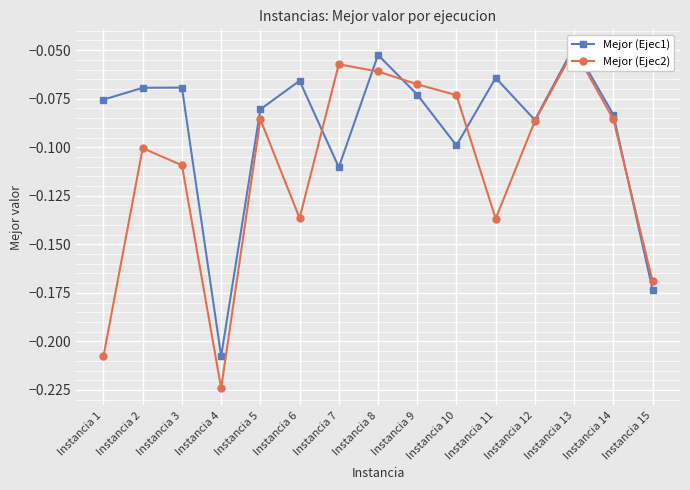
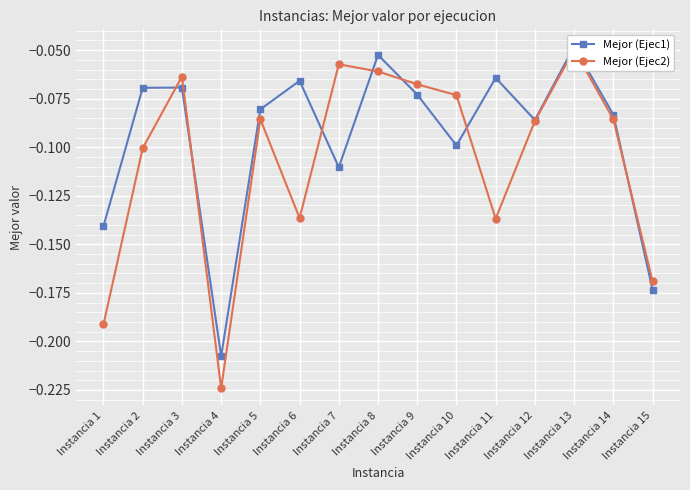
Mejor (Ejec1), Instancia 1: -0.076 -> -0.141
Mejor (Ejec2), Instancia 1: -0.208 -> -0.191
Mejor (Ejec2), Instancia 3: -0.109 -> -0.064
